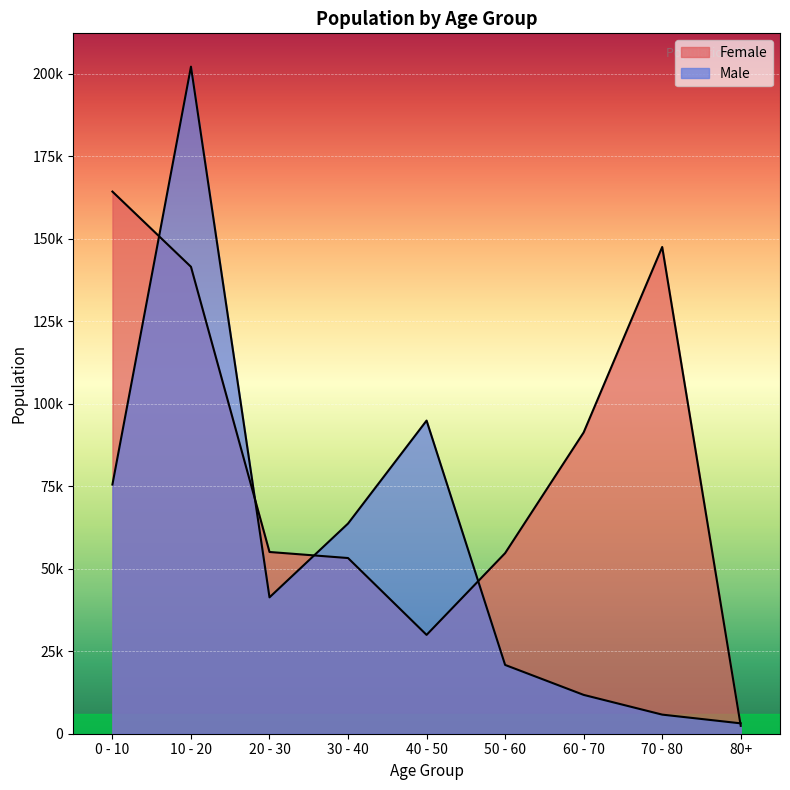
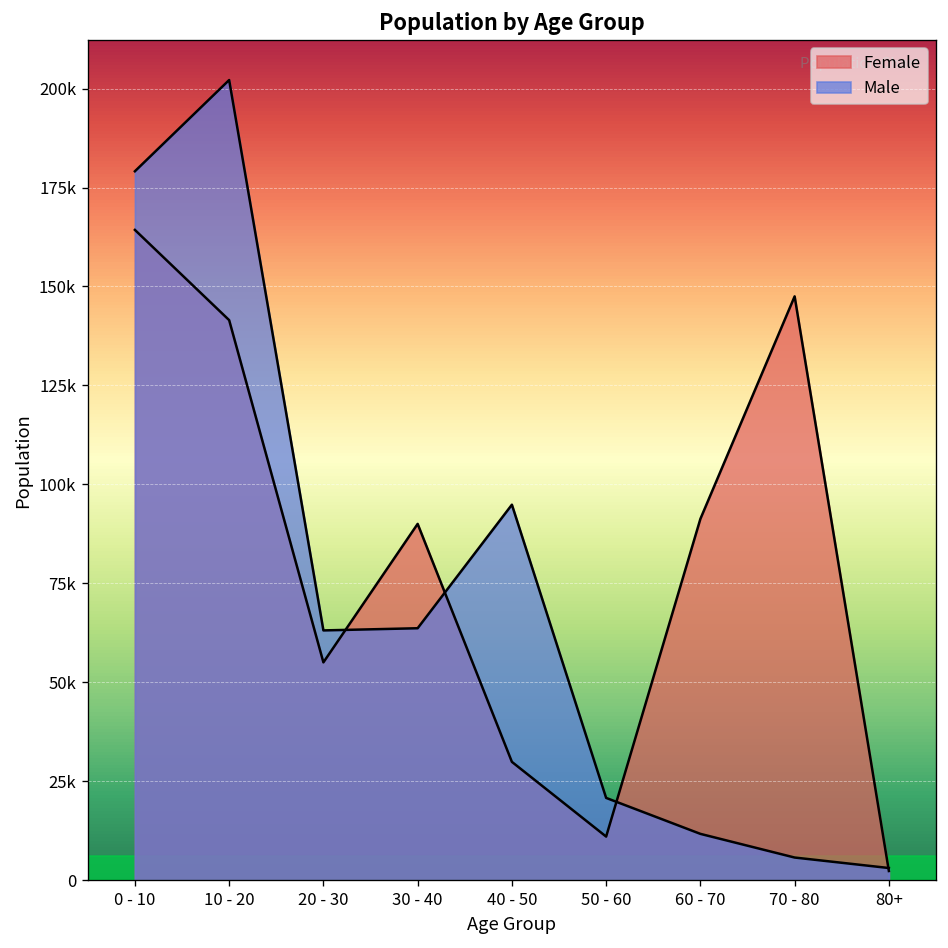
Male, 0 - 10: 76000 -> 179000
Male, 20 - 30: 41000 -> 63000
Female, 30 - 40: 53000 -> 90000
Female, 50 - 60: 55000 -> 11000
